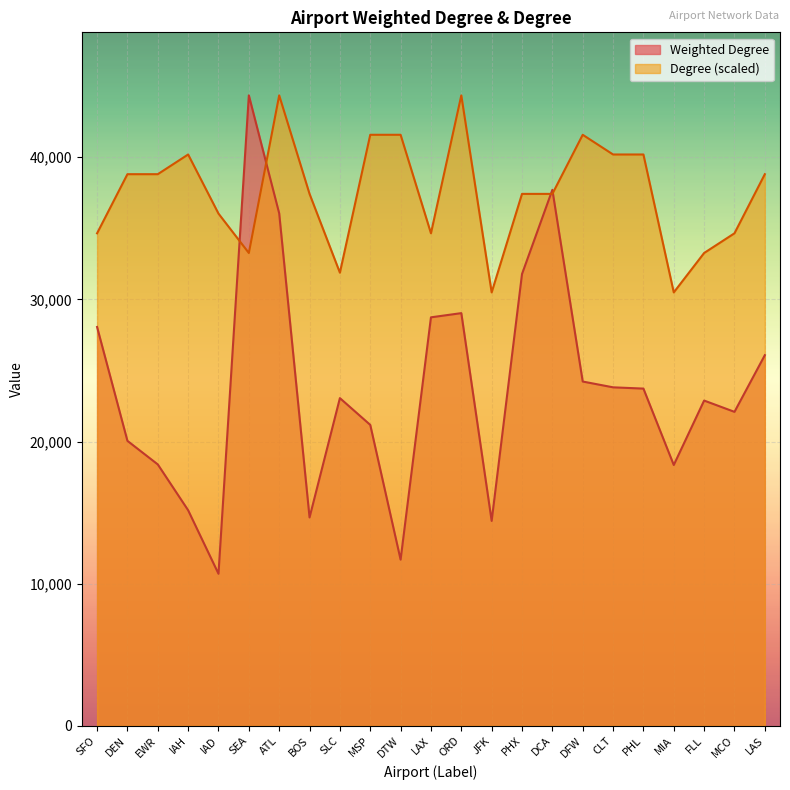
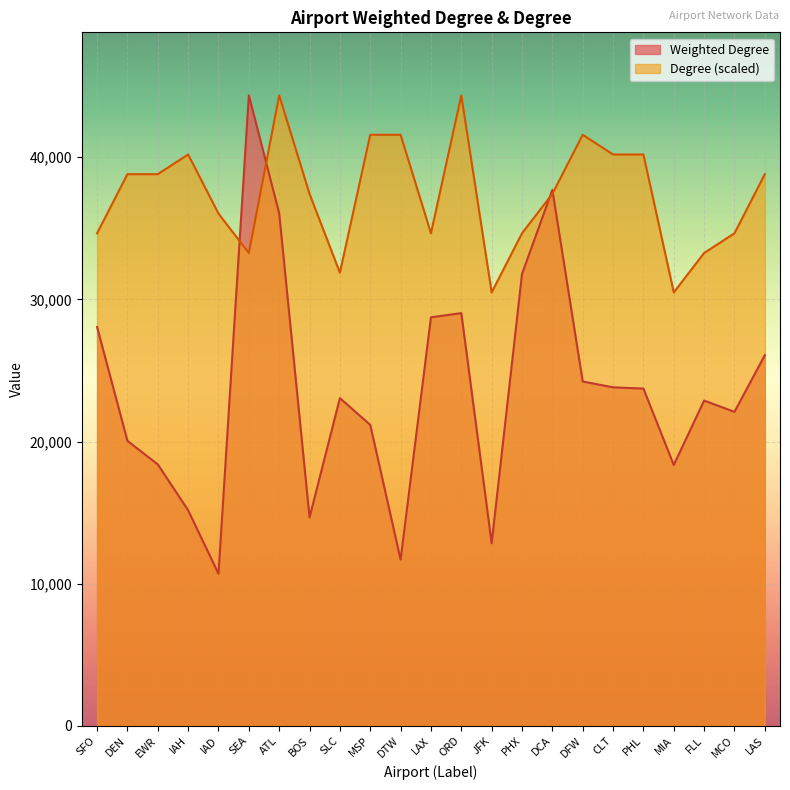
Weighted Degree, JFK: 14,400 -> 12,800
Degree (scaled), PHX: 37,400 -> 34,600
